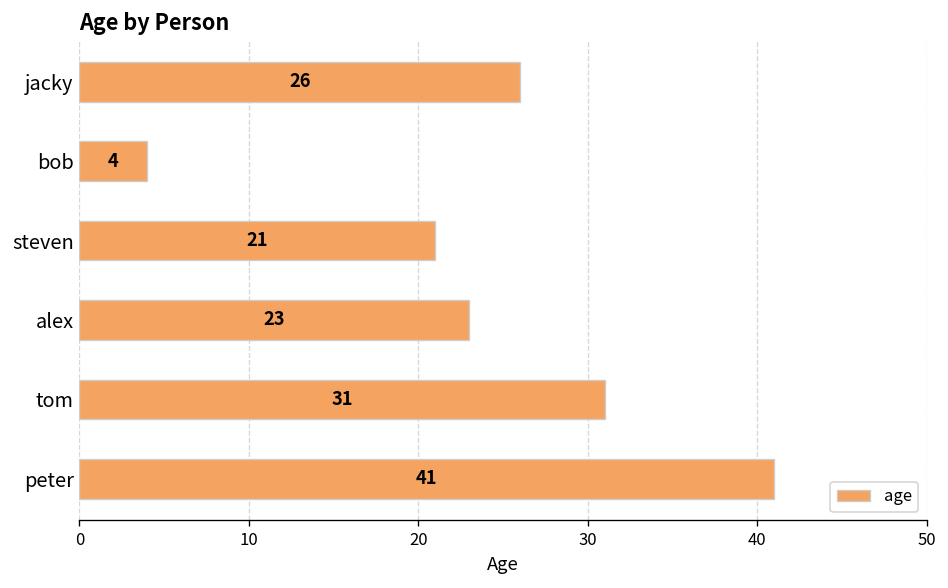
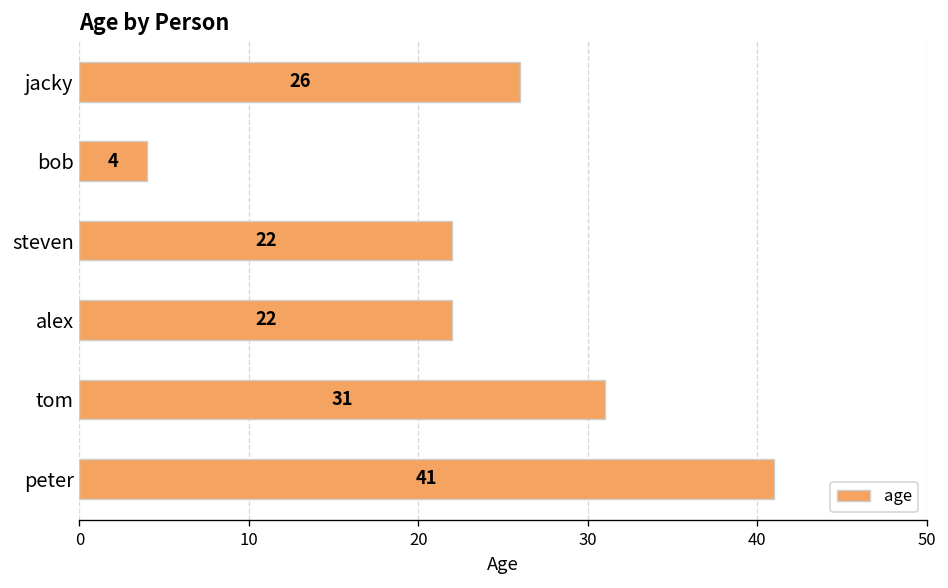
steven: 21 -> 22
alex: 23 -> 22
